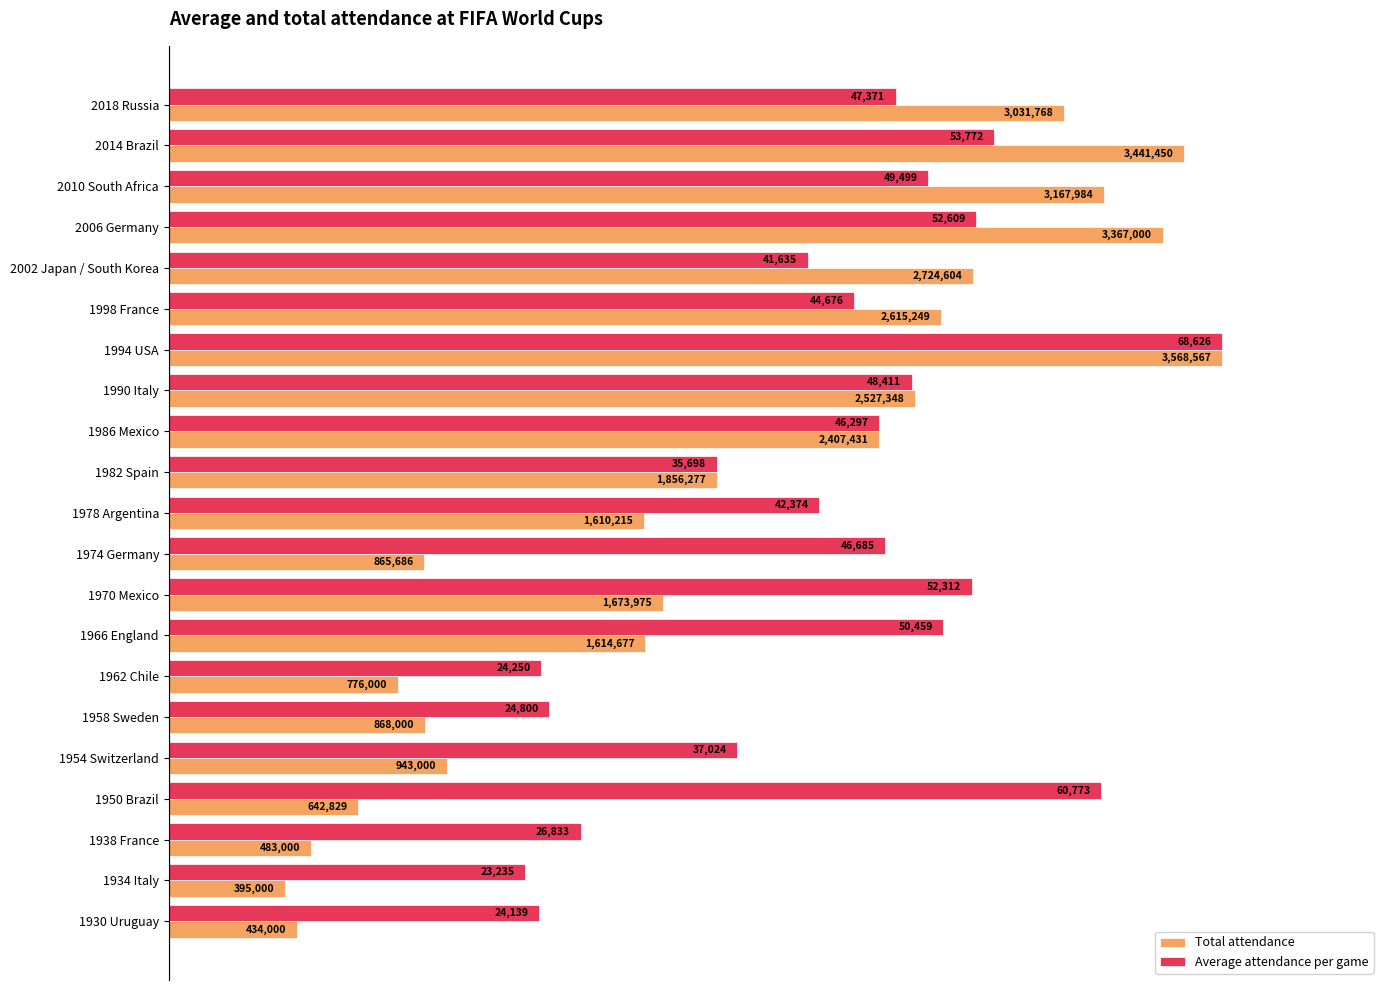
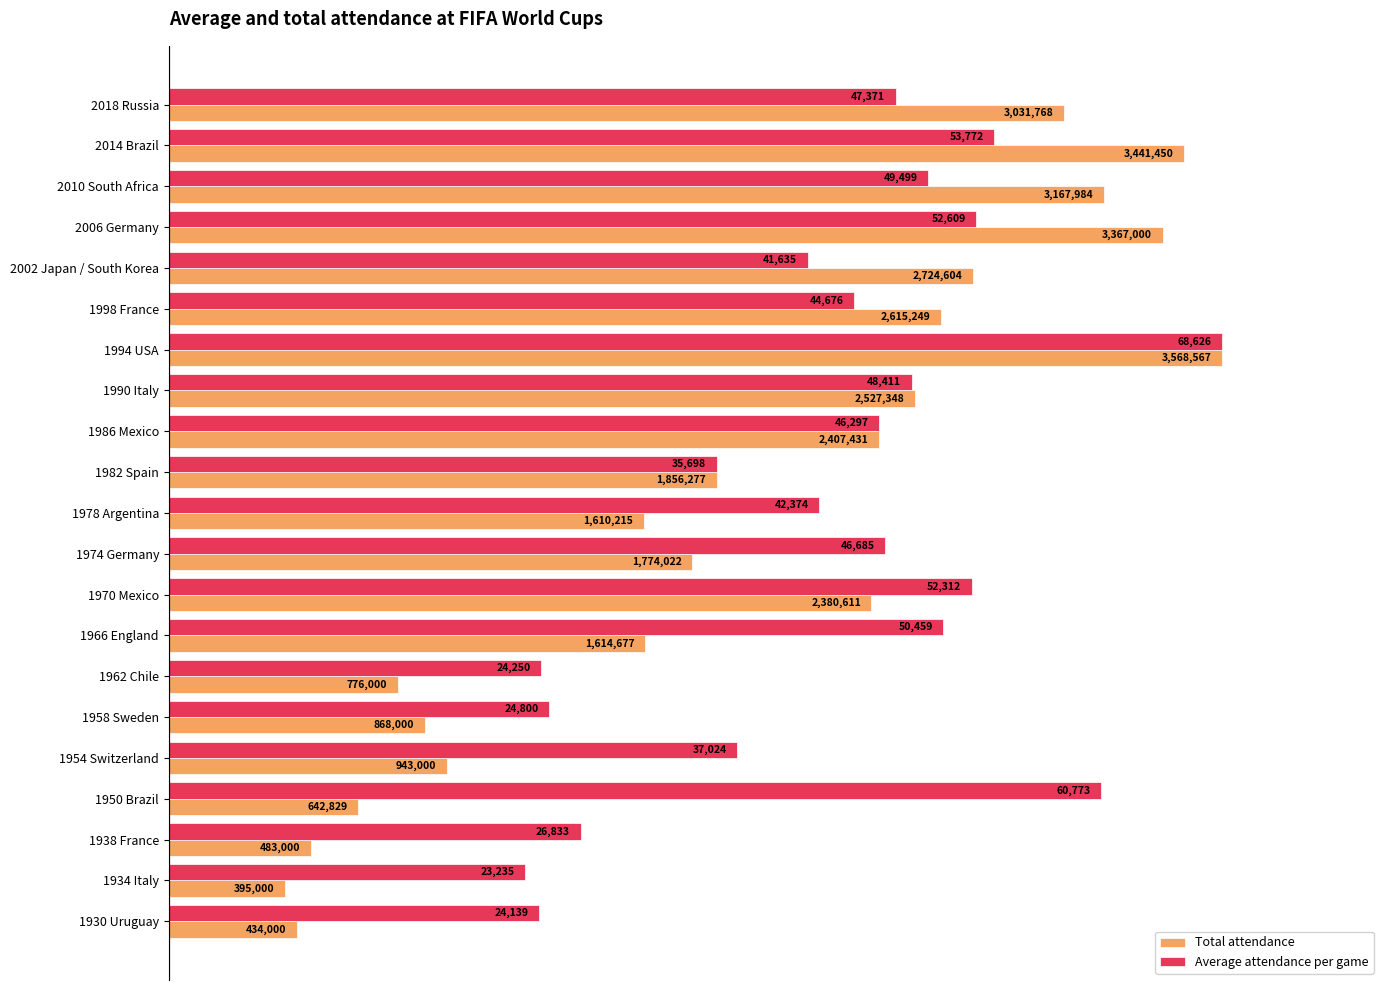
Total attendance, 1974 Germany: 865,686 -> 1,774,022
Total attendance, 1970 Mexico: 1,673,975 -> 2,380,611
